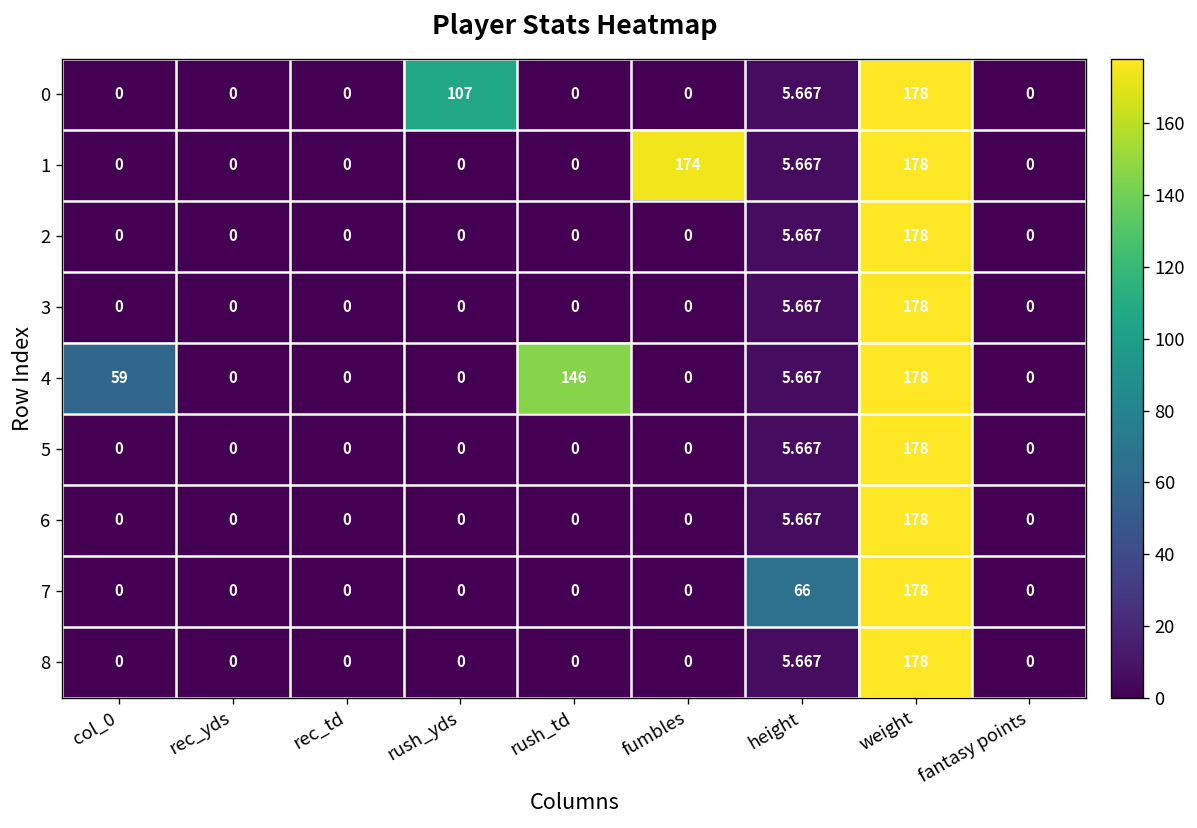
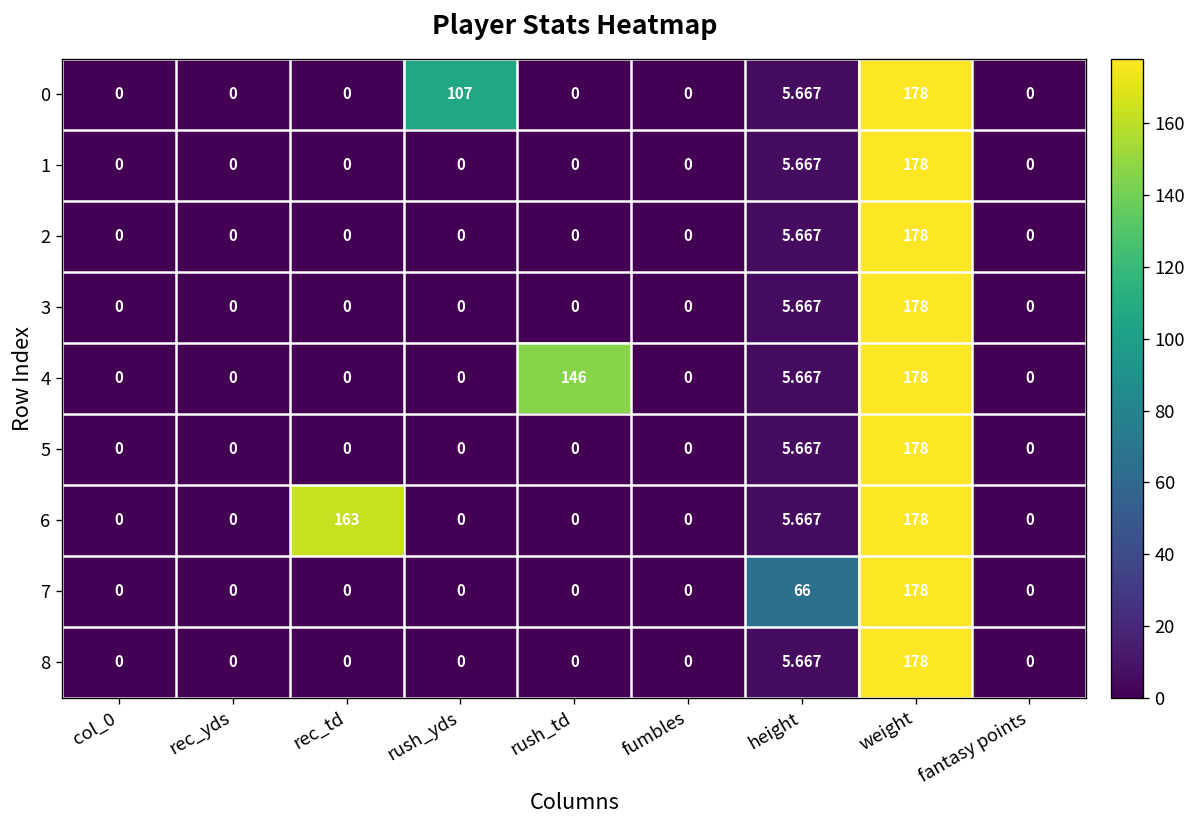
1, fumbles: 174 -> 0
4, col_0: 59 -> 0
6, rec_td: 0 -> 163
